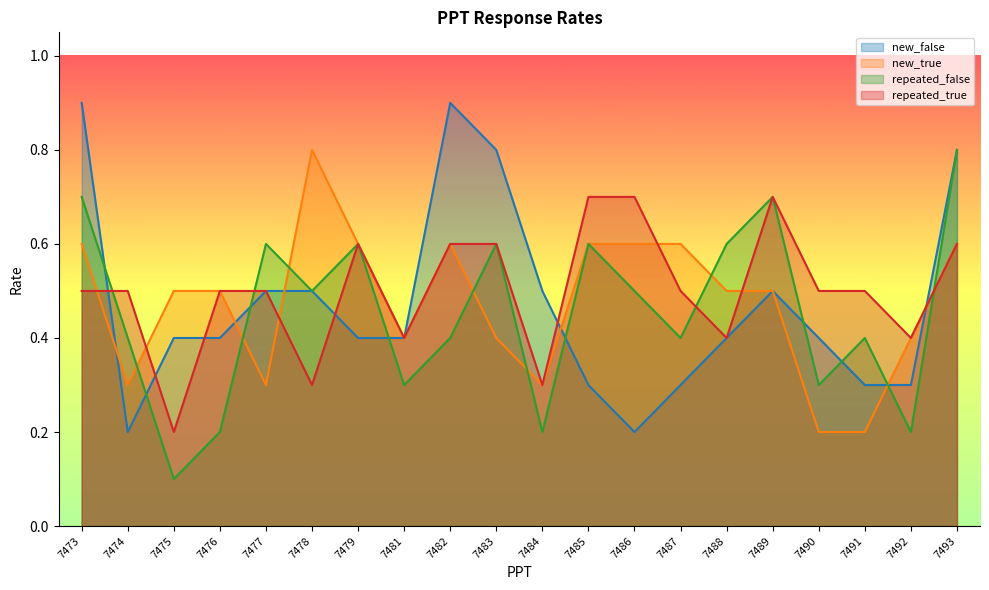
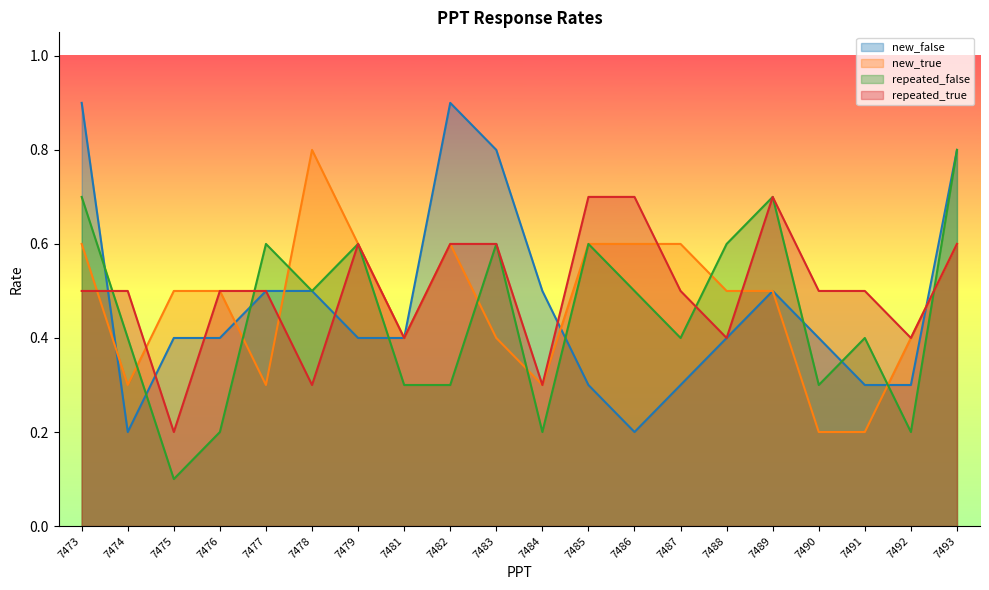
repeated_false, 7482: 0.4 -> 0.3
